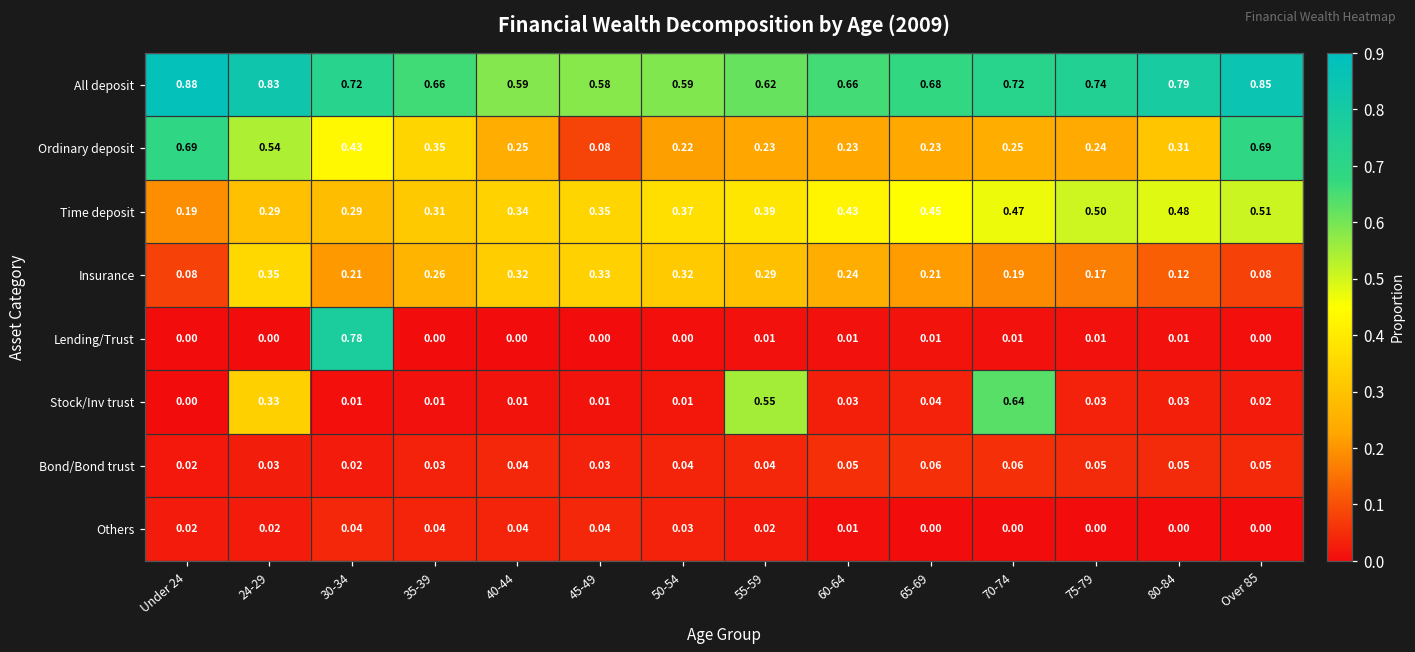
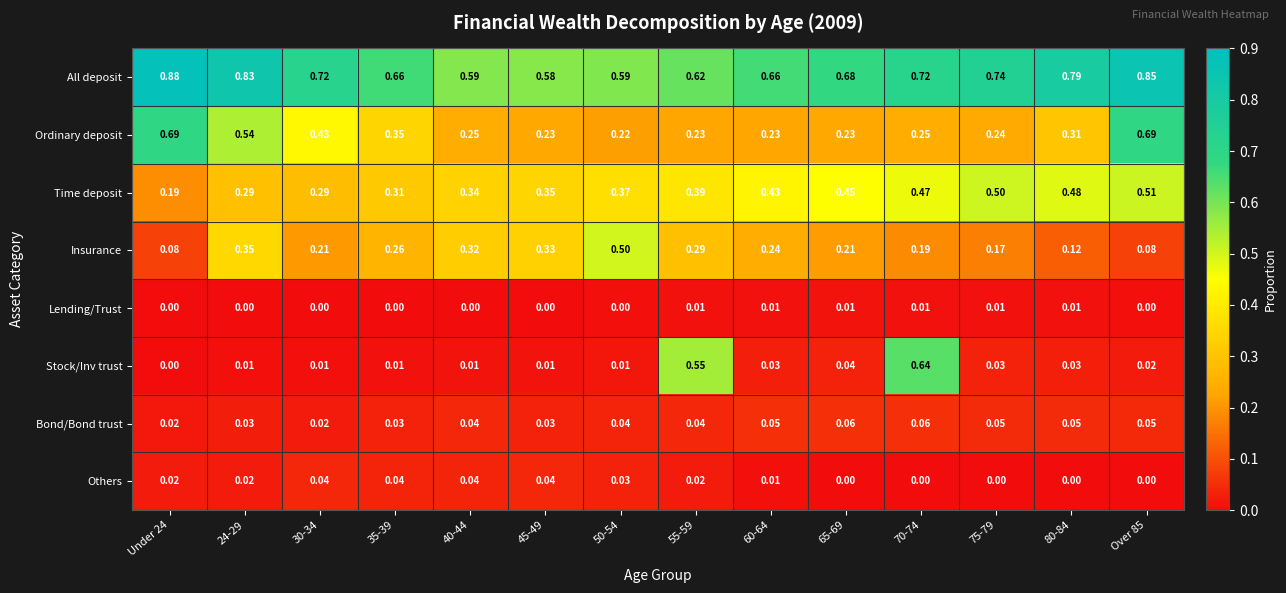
Ordinary deposit, 45-49: 0.08 -> 0.23
Insurance, 50-54: 0.32 -> 0.50
Lending/Trust, 30-34: 0.78 -> 0.00
Stock/Inv trust, 24-29: 0.33 -> 0.01
